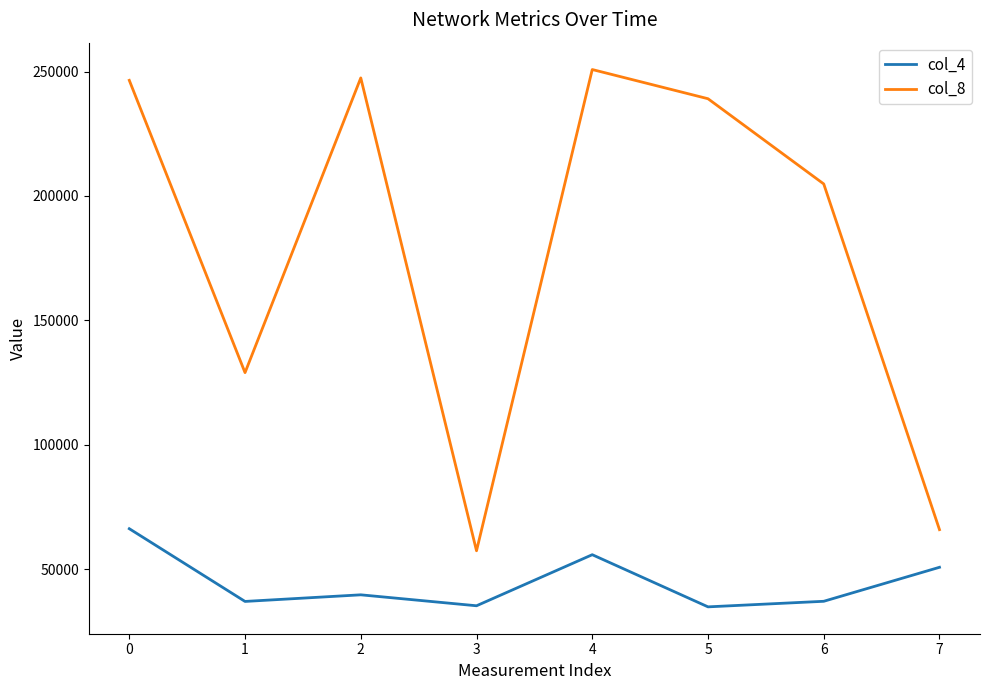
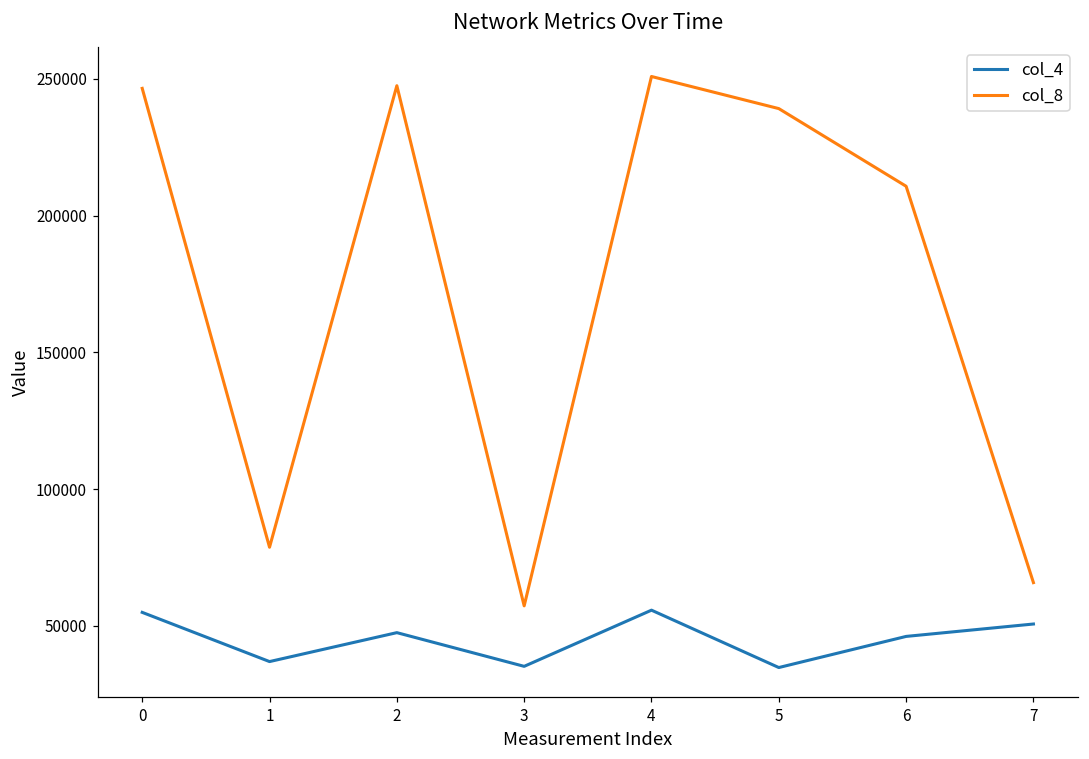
col_4, 0: 66000 -> 55000
col_8, 1: 129000 -> 79000
col_4, 2: 40000 -> 48000
col_4, 6: 37000 -> 46000
col_8, 6: 205000 -> 211000
